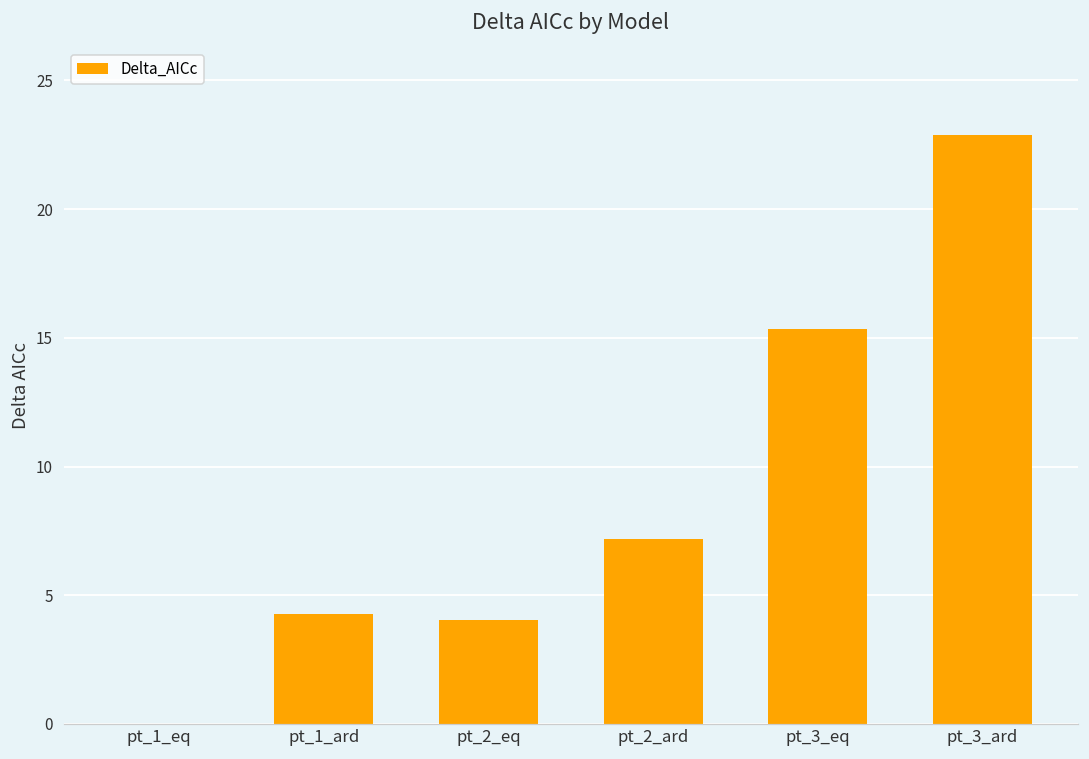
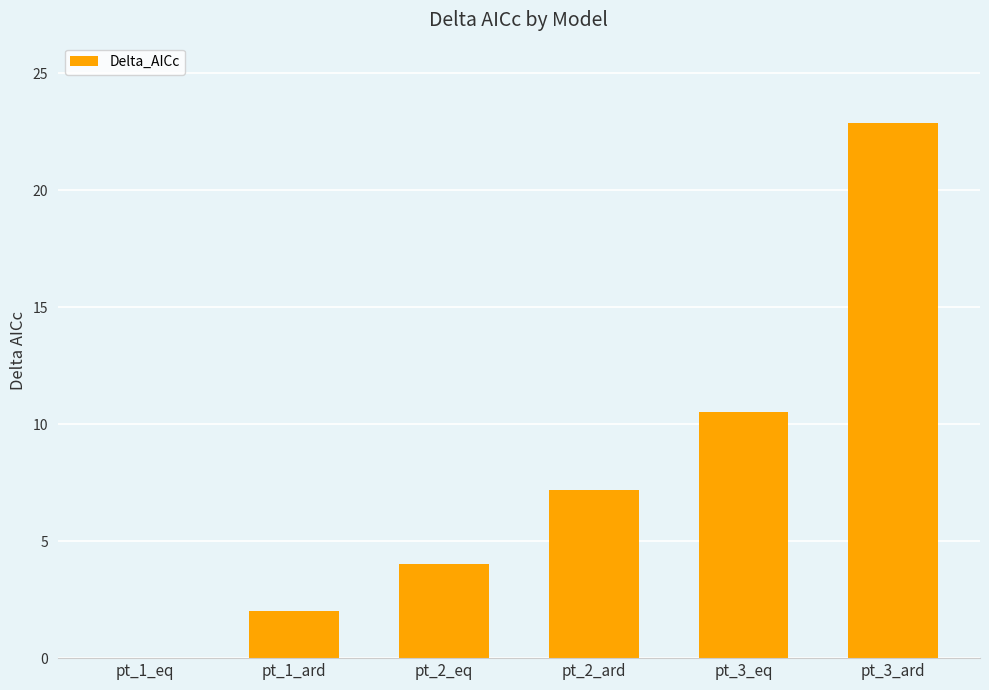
pt_1_ard: 4.3 -> 2.0
pt_3_eq: 15.3 -> 10.5
